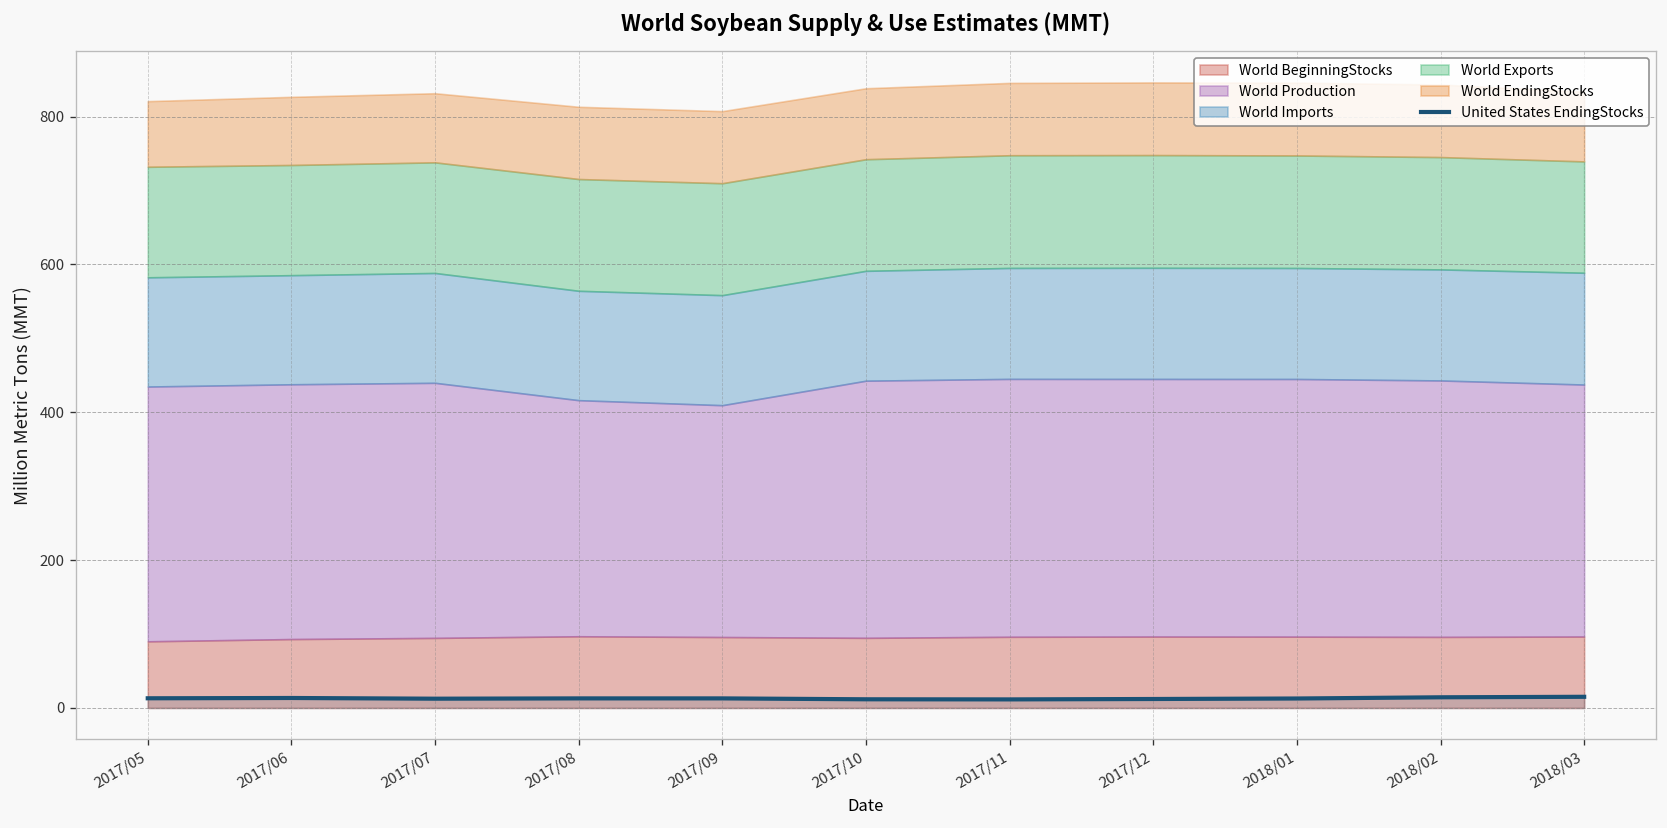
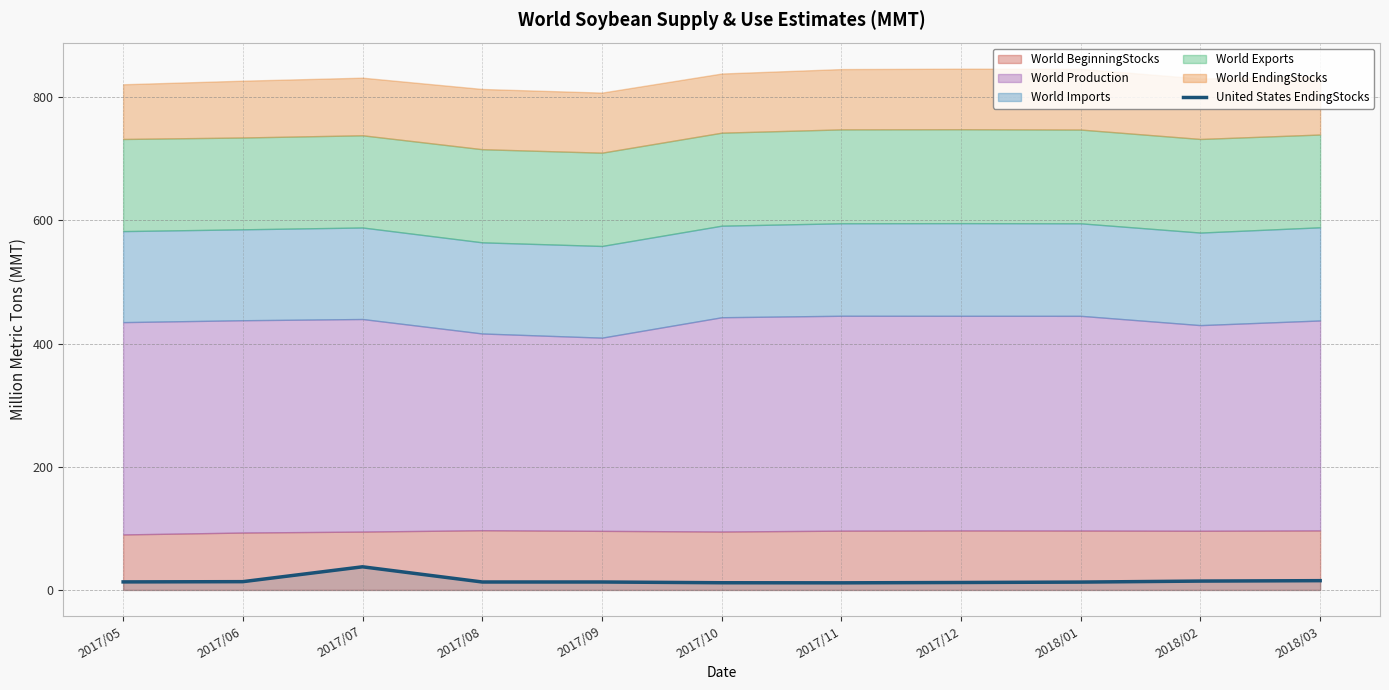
United States EndingStocks, 2017/07: 10 -> 40
World Production, 2018/02: 350 -> 330
